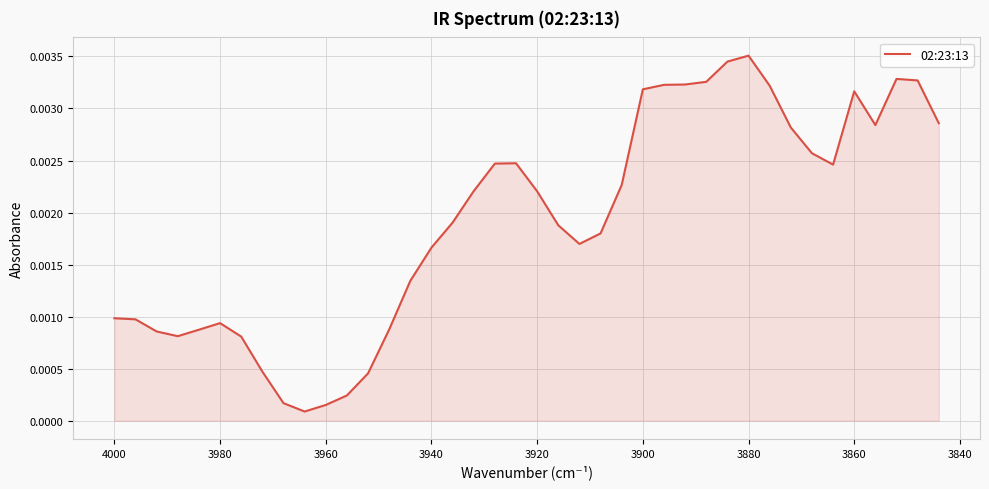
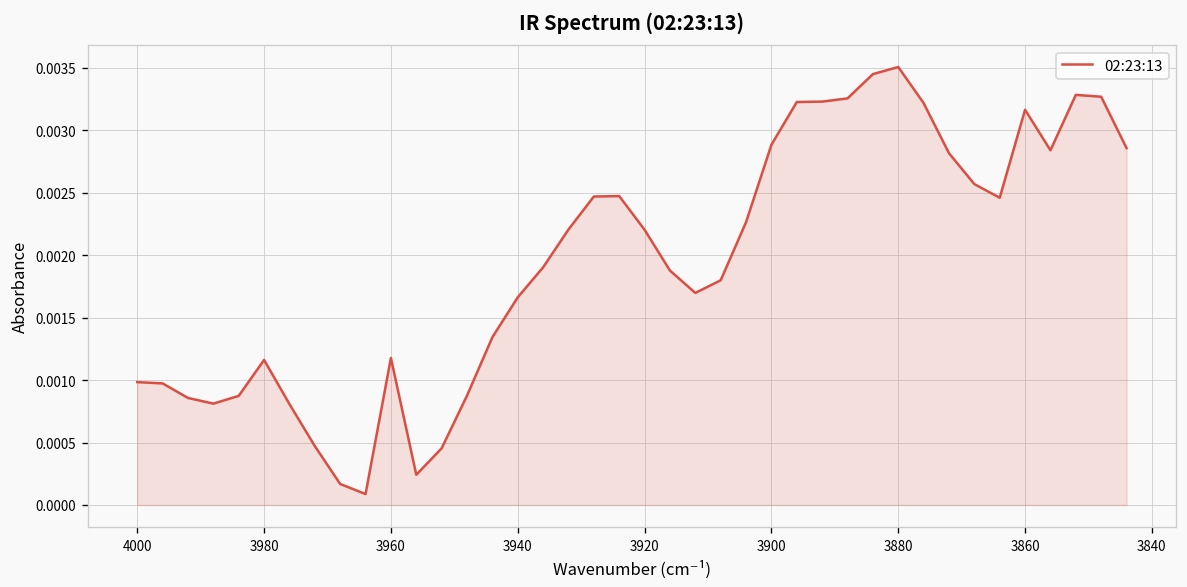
3980: 0.00094 -> 0.00116
3960: 0.00015 -> 0.00118
3900: 0.00318 -> 0.00288
